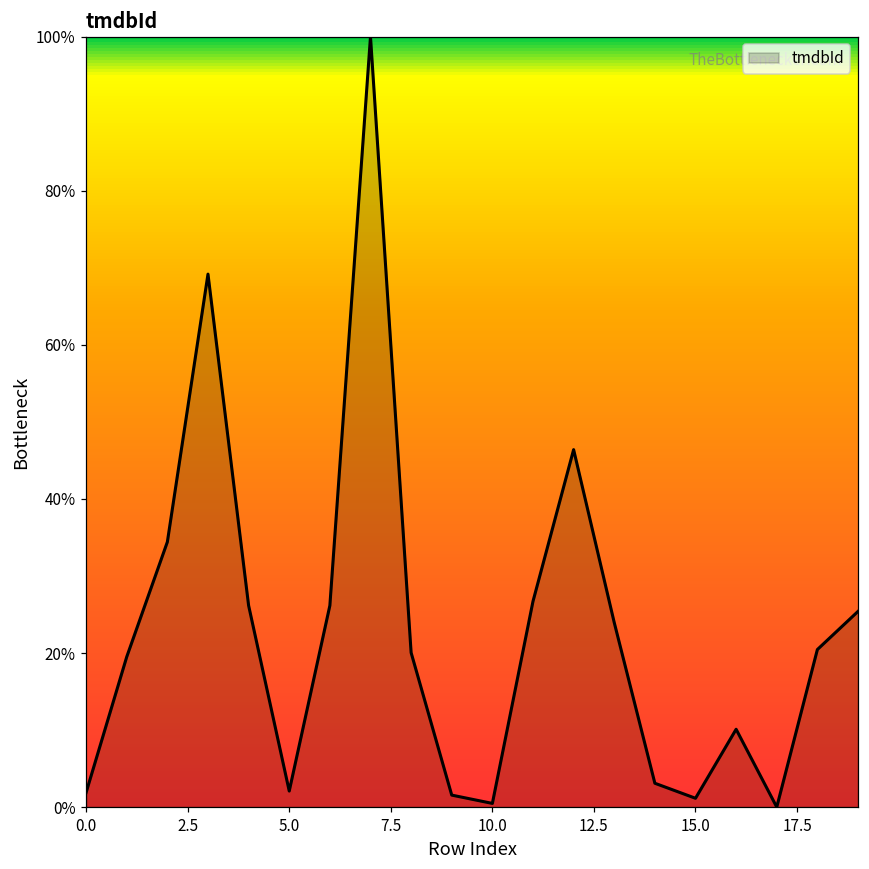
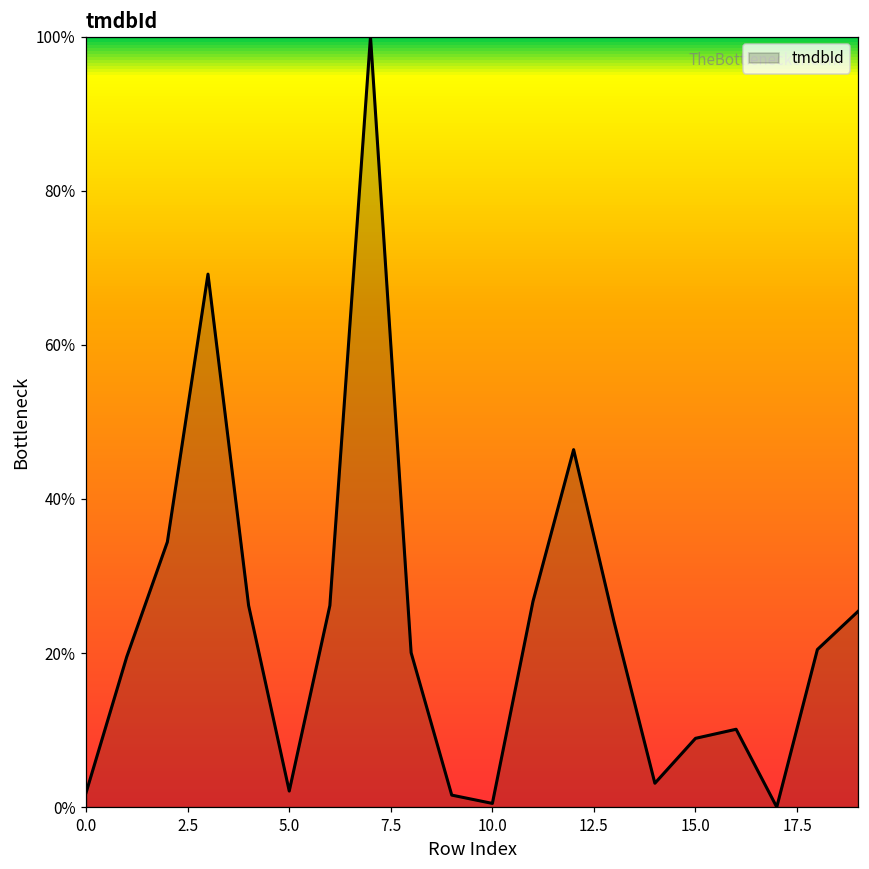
15.0: 1% -> 9%
